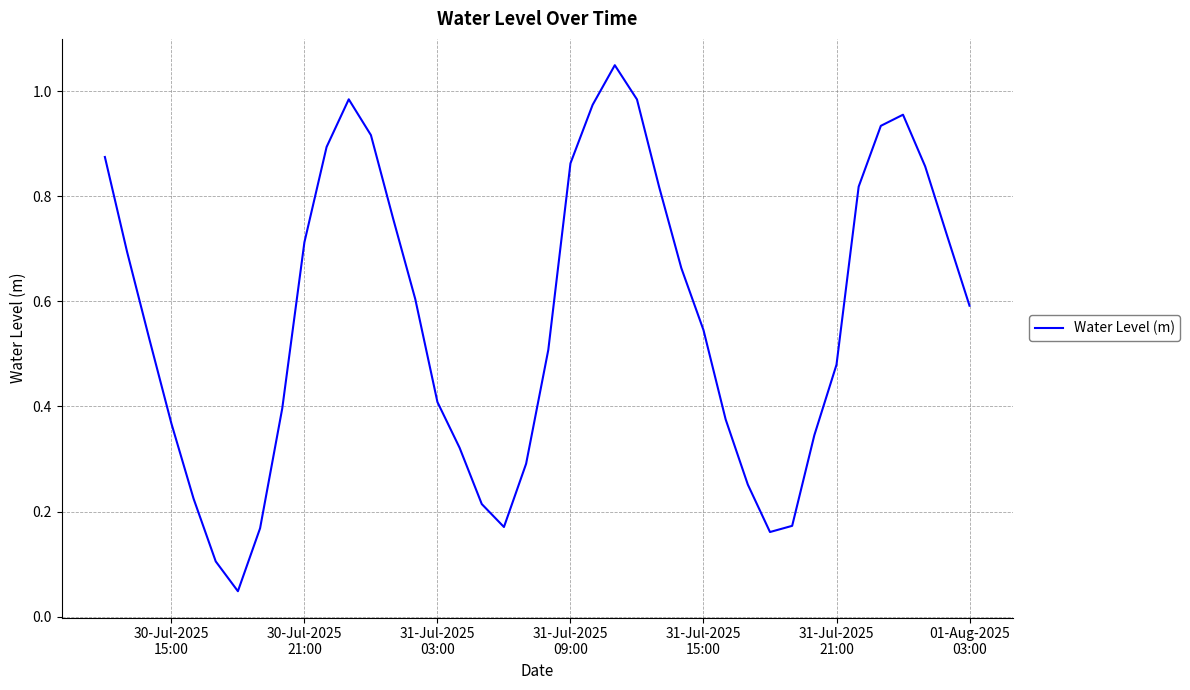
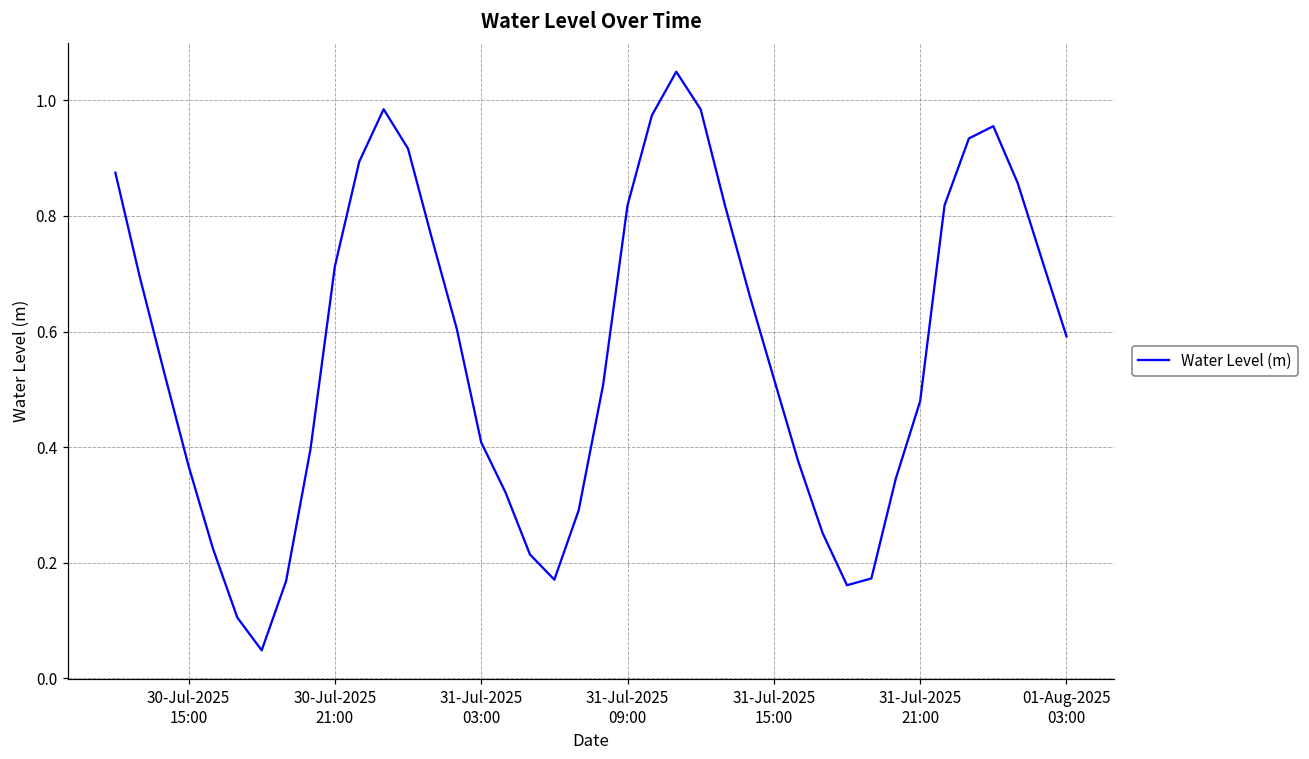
31-Jul-2025 09:00: 0.86 -> 0.82
31-Jul-2025 15:00: 0.55 -> 0.52
